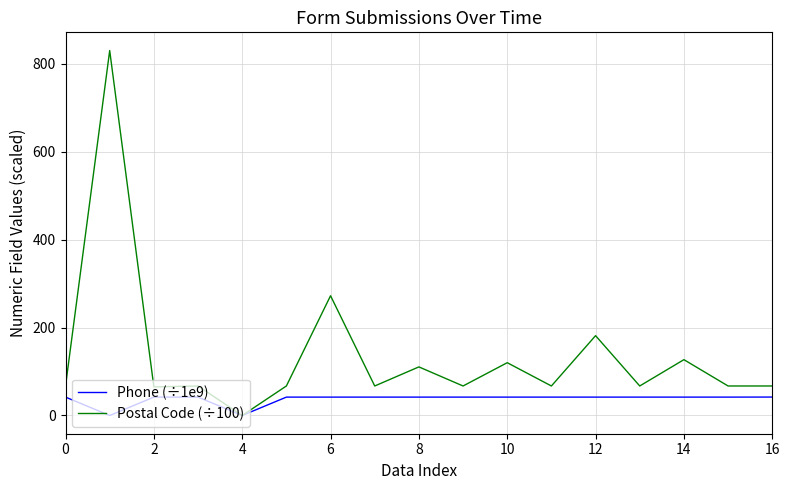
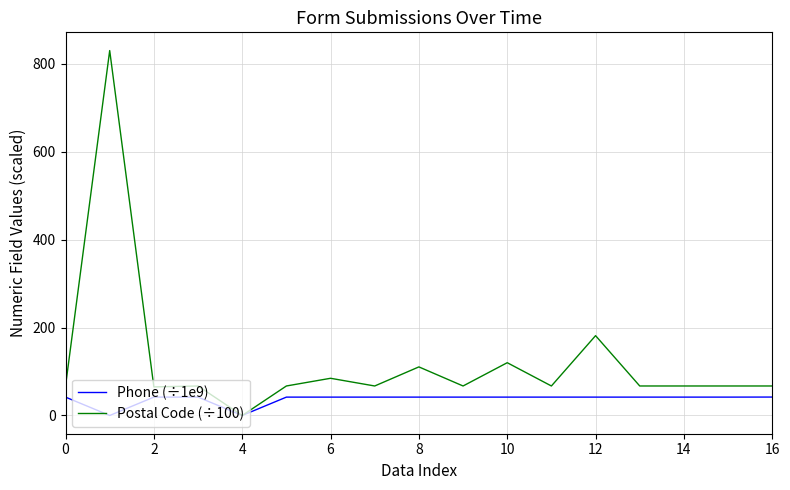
Postal Code (÷100), 6: 270 -> 80
Postal Code (÷100), 14: 130 -> 70
